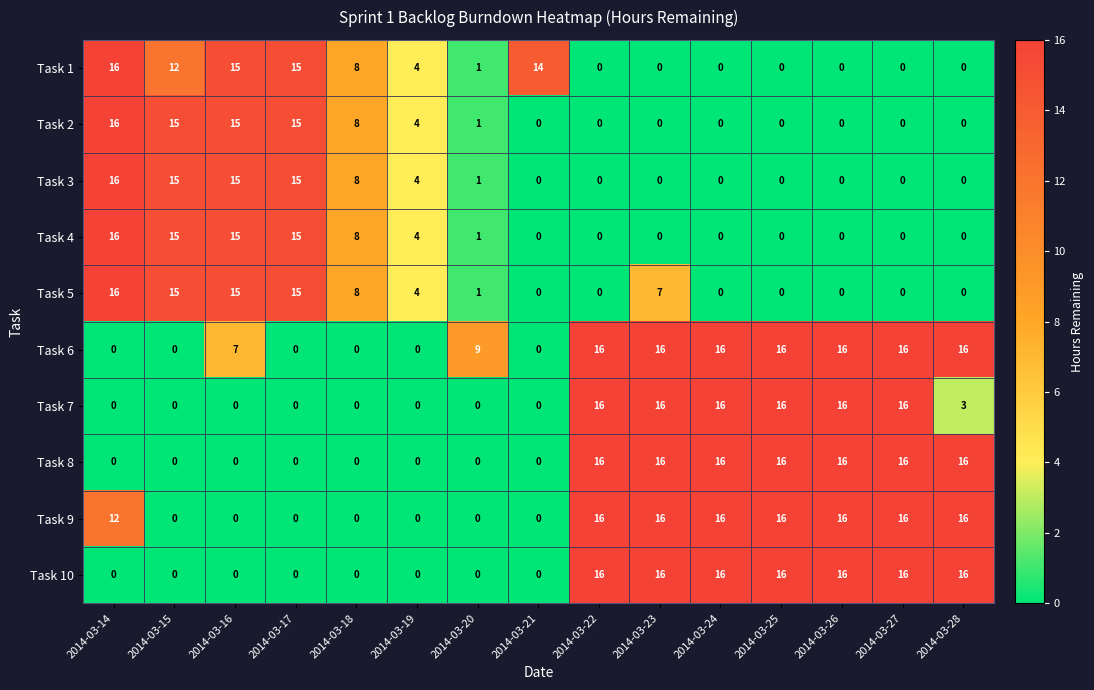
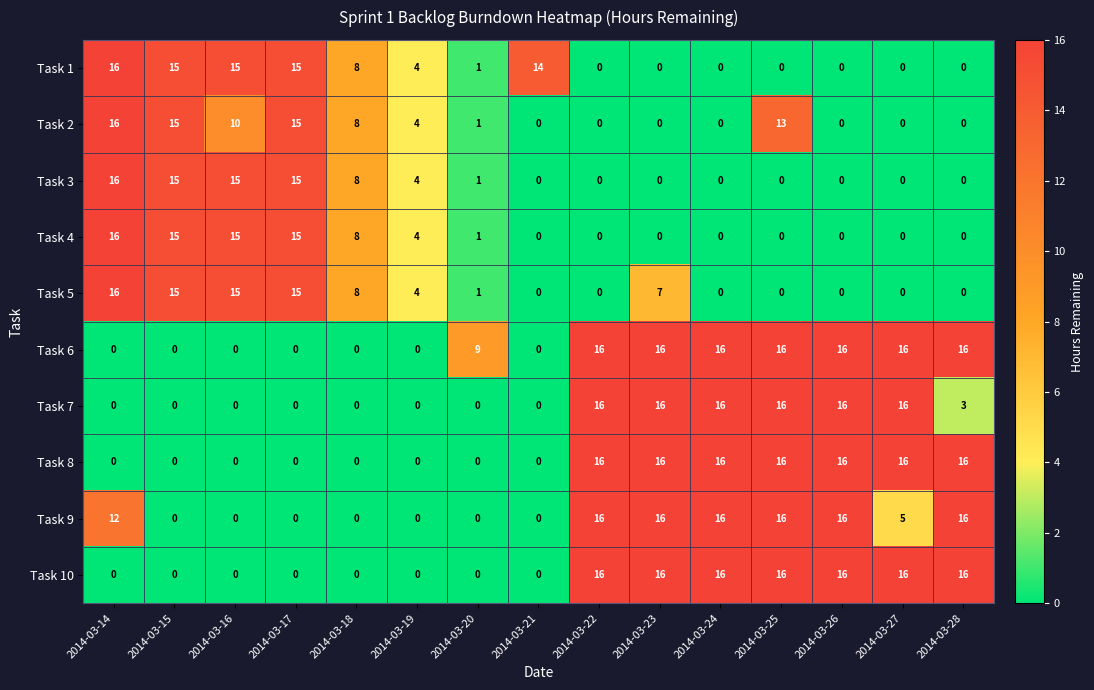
Task 1, 2014-03-15: 12 -> 15
Task 2, 2014-03-16: 15 -> 10
Task 2, 2014-03-25: 0 -> 13
Task 6, 2014-03-16: 7 -> 0
Task 9, 2014-03-27: 16 -> 5
